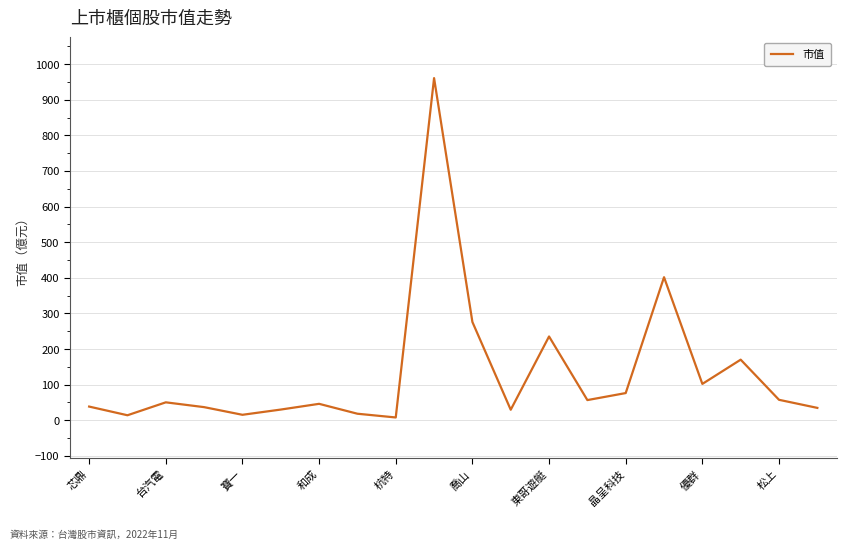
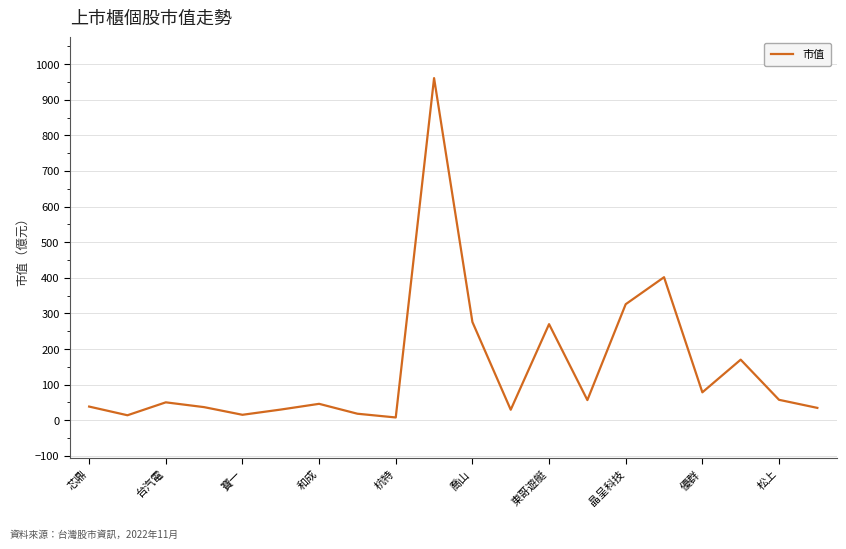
東哥遊艇: 240 -> 270
晶呈科技: 80 -> 330
優群: 100 -> 80
